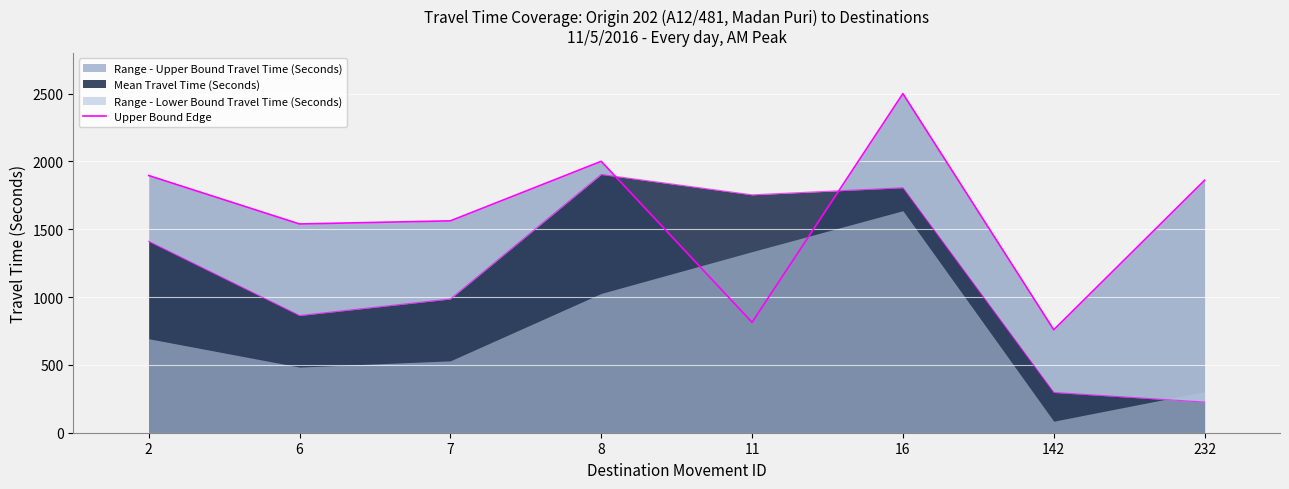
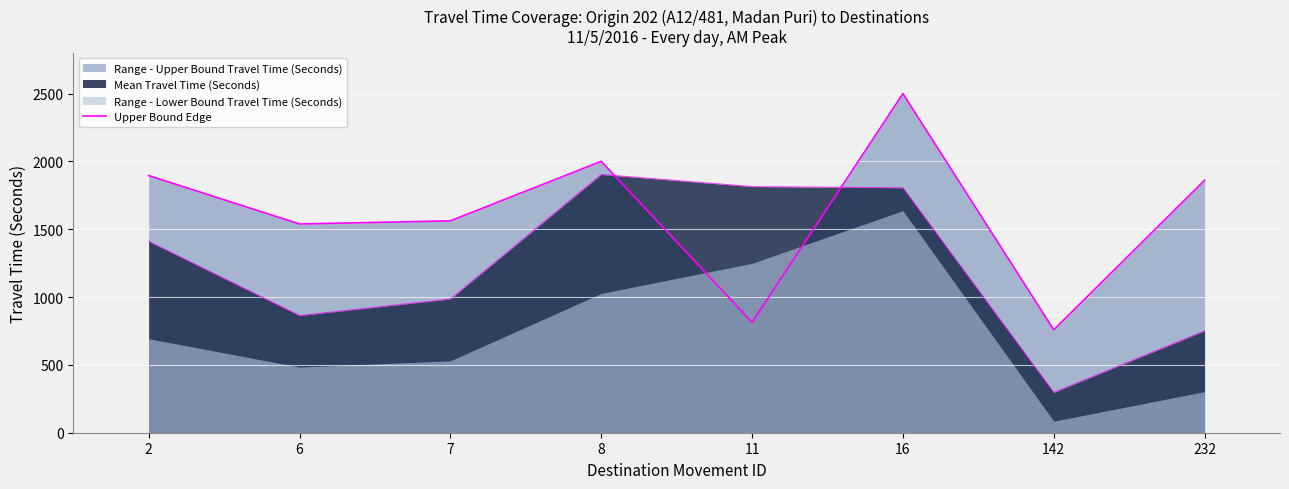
Mean Travel Time (Seconds), 11: 1750 -> 1820
Range - Lower Bound Travel Time (Seconds), 11: 1340 -> 1250
Mean Travel Time (Seconds), 232: 230 -> 750
